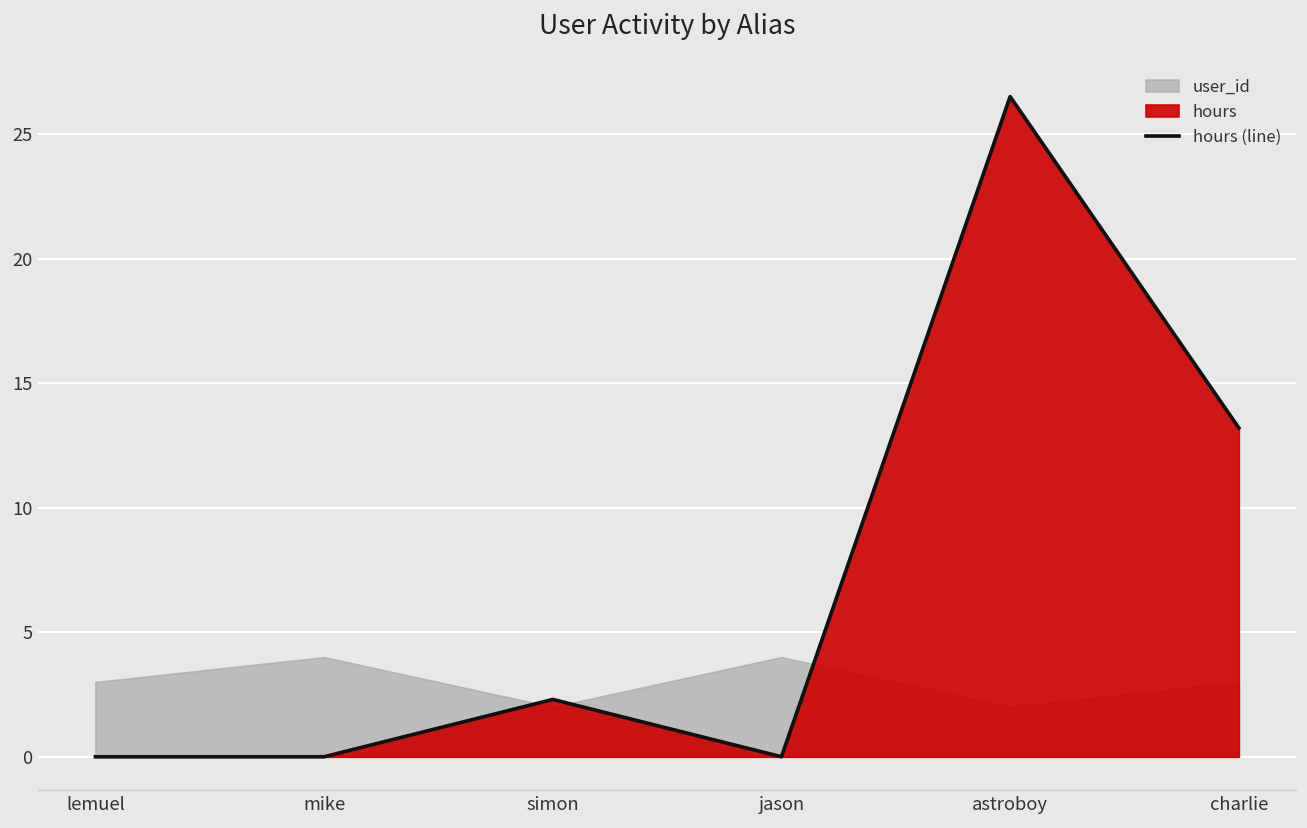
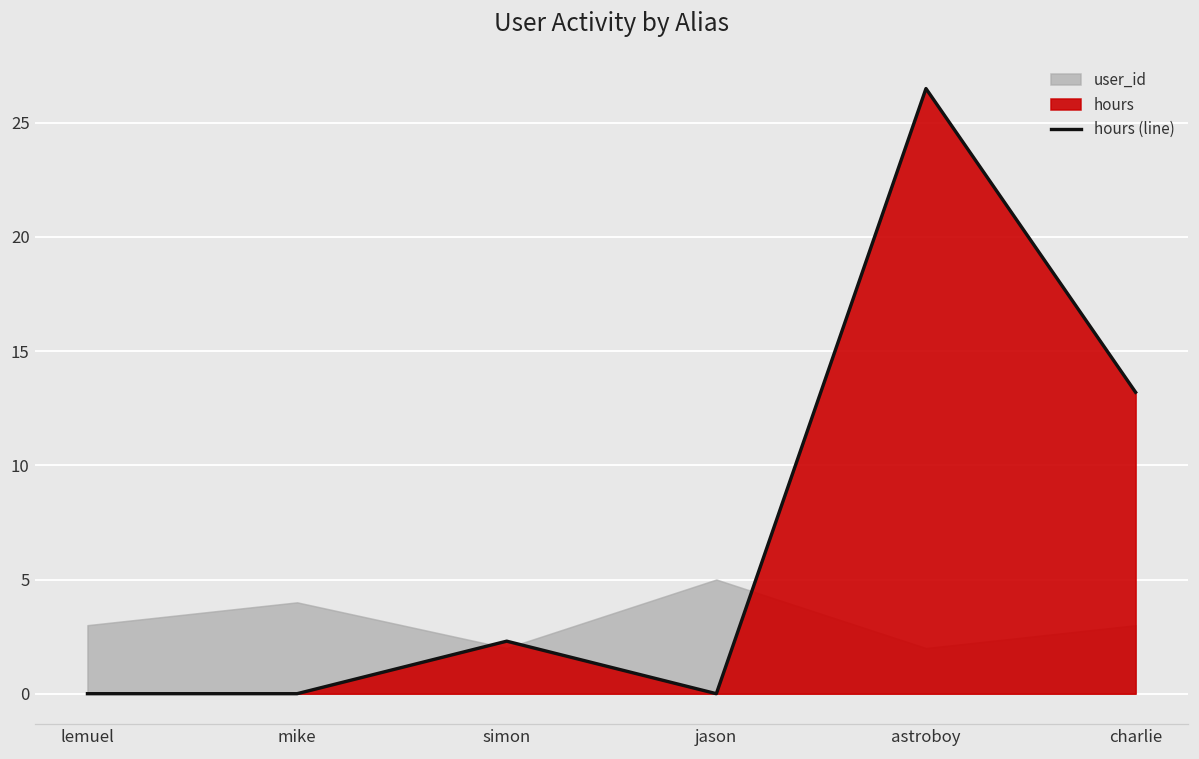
user_id, jason: 4 -> 5
